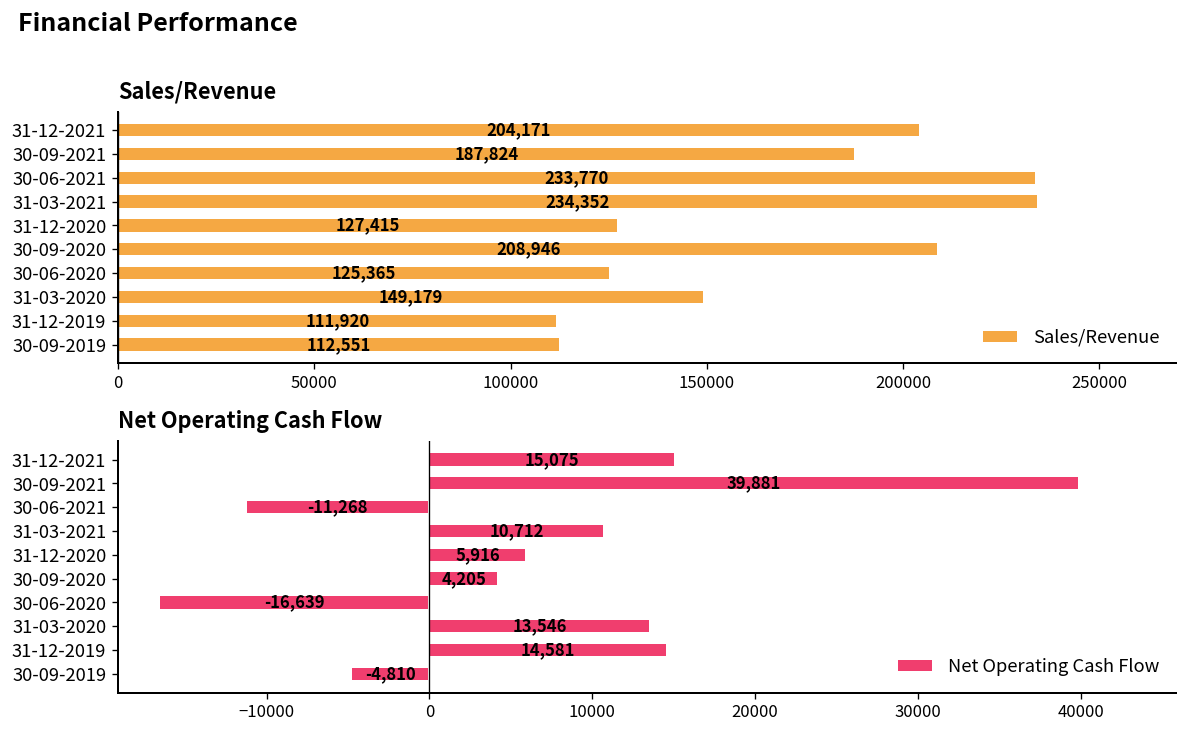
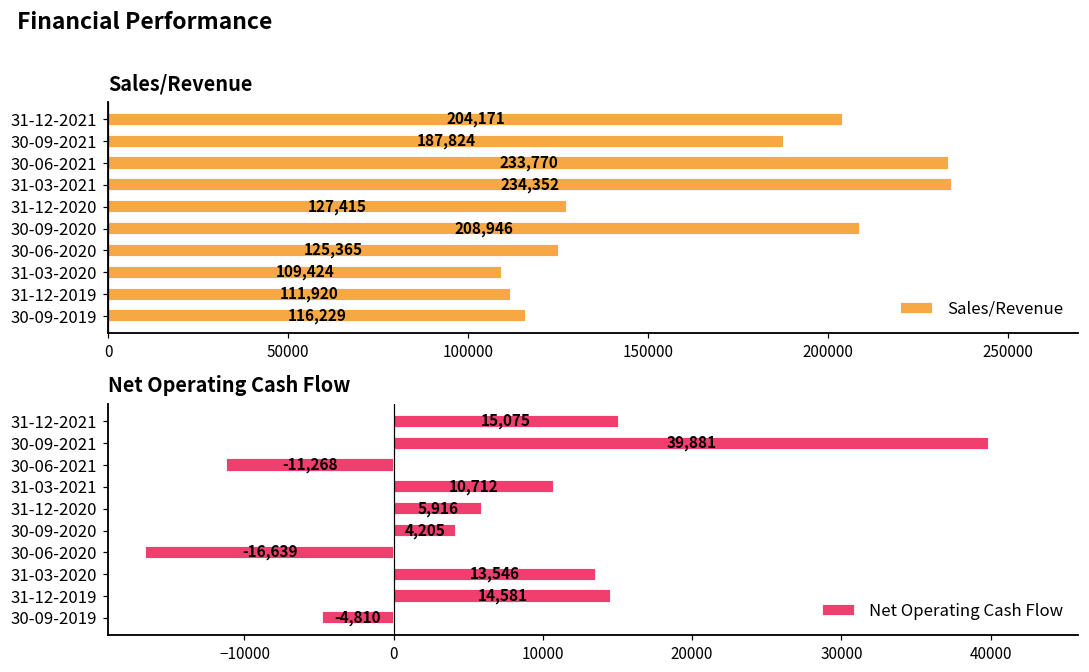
Sales/Revenue, 31-03-2020: 149,179 -> 109,424
Sales/Revenue, 30-09-2019: 112,551 -> 116,229
